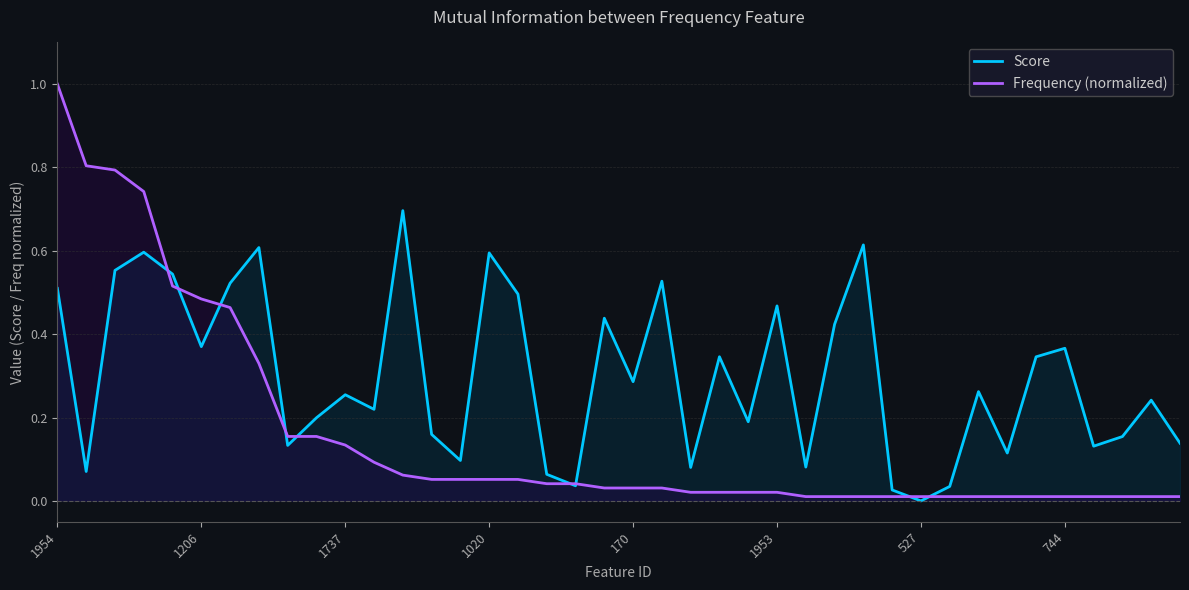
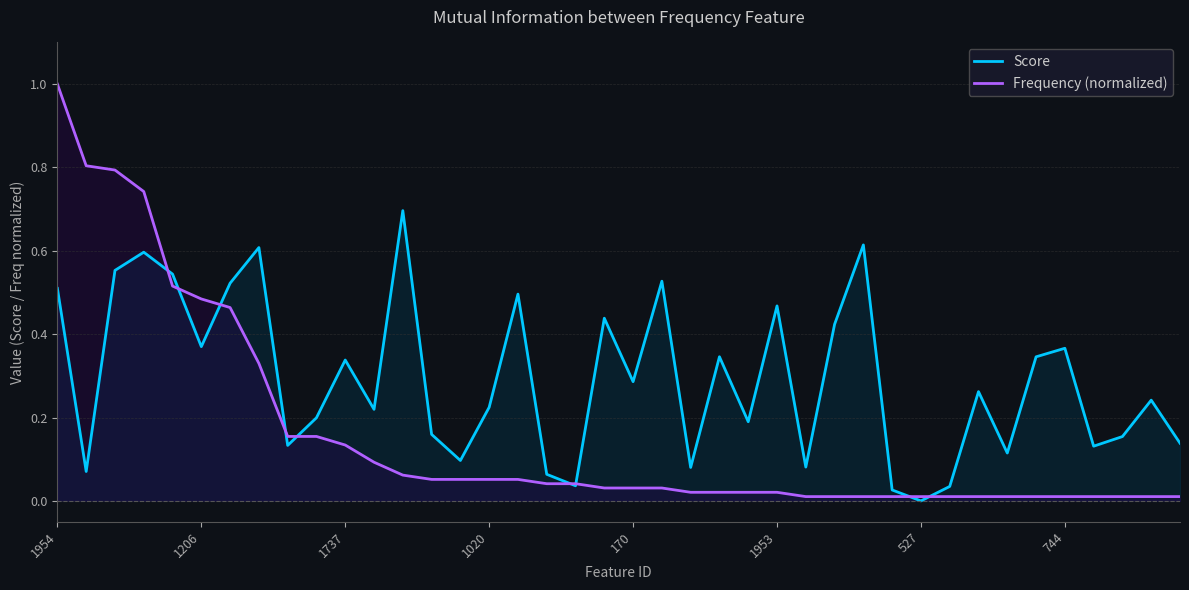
Score, 1737: 0.25 -> 0.34
Score, 1020: 0.59 -> 0.22
